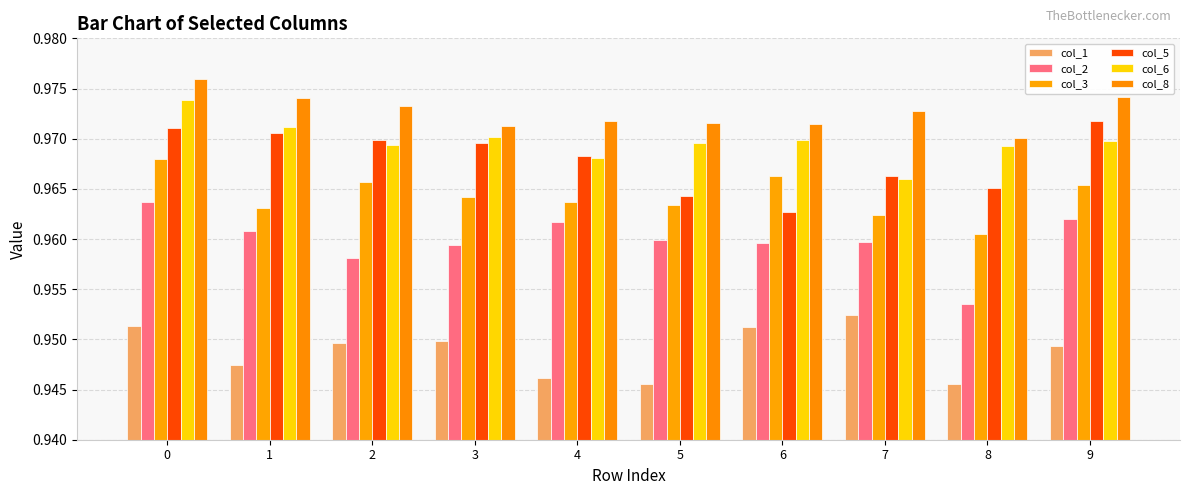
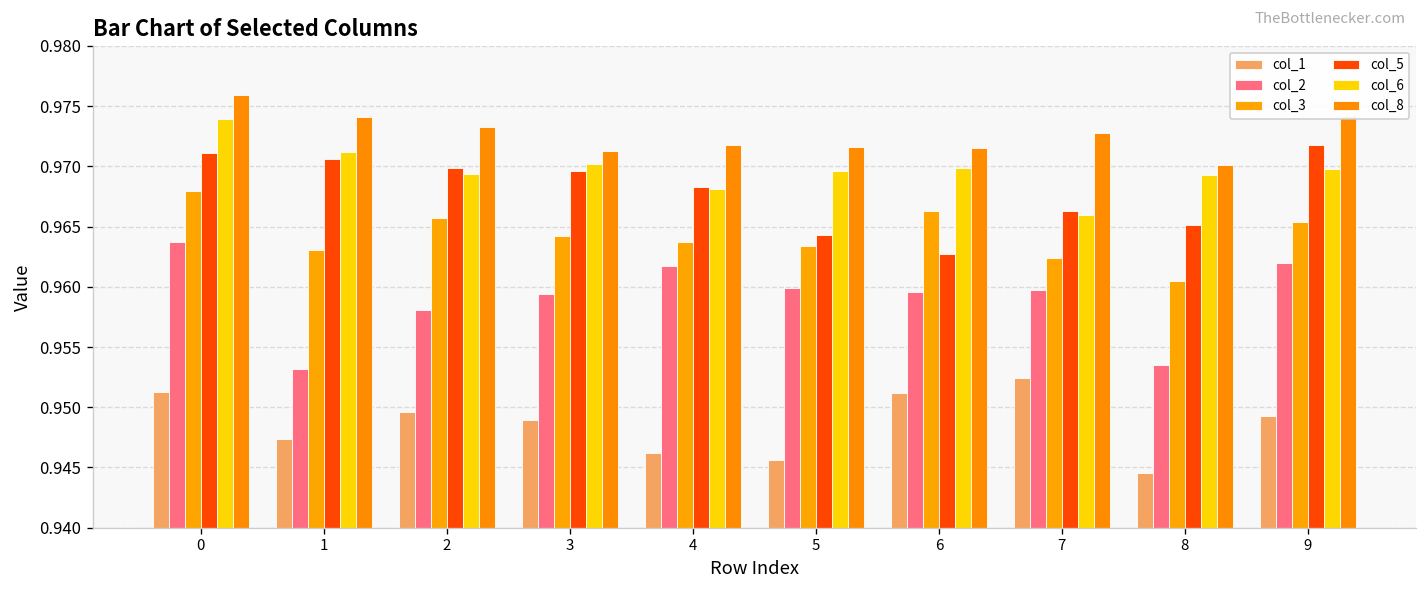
col_2, 1: 0.9608 -> 0.9532
col_1, 3: 0.9498 -> 0.9489
col_1, 8: 0.9456 -> 0.9445
